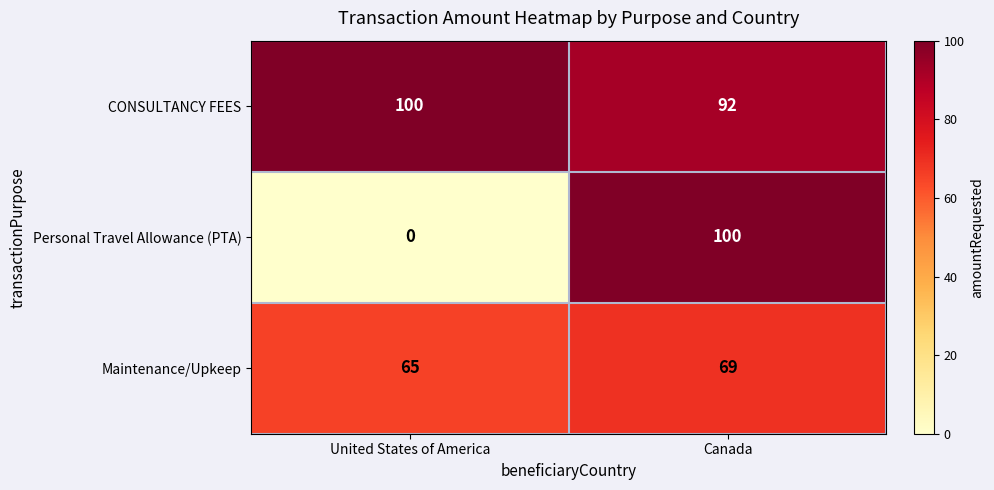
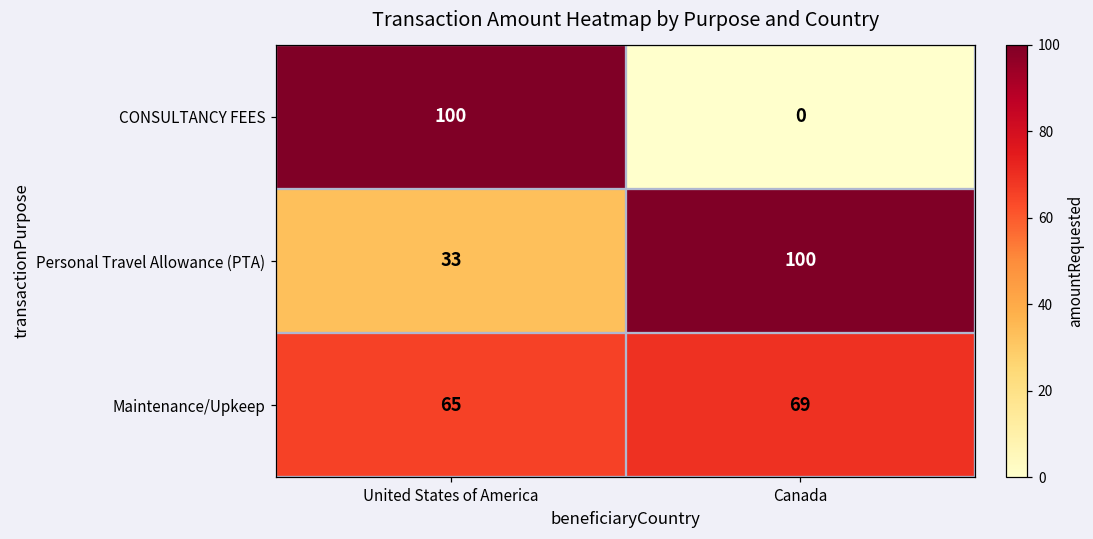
CONSULTANCY FEES, Canada: 92 -> 0
Personal Travel Allowance (PTA), United States of America: 0 -> 33
